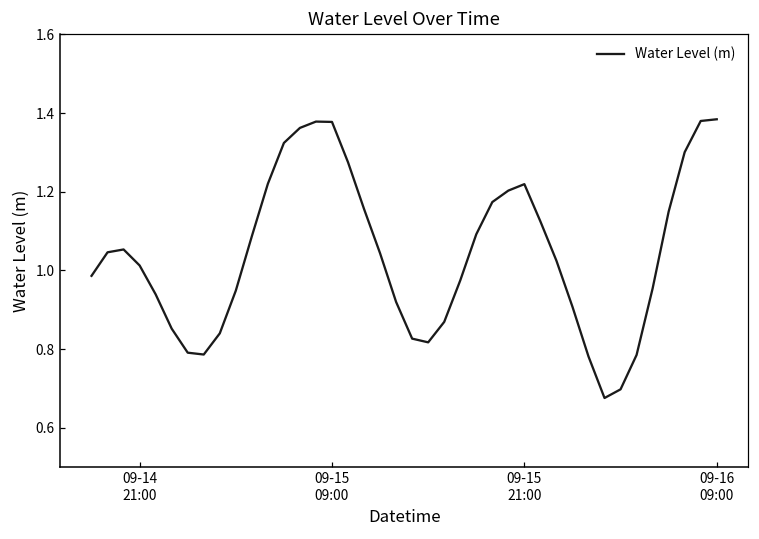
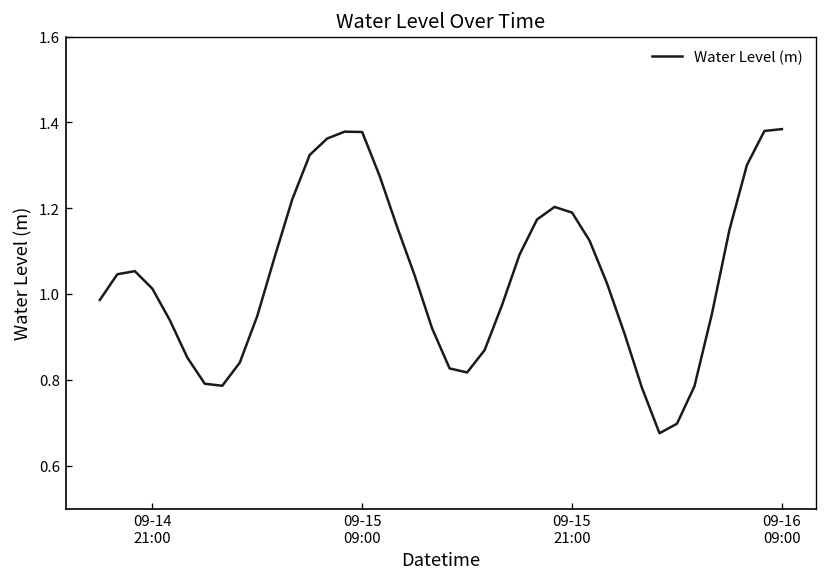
09-15 21:00: 1.22 -> 1.19
